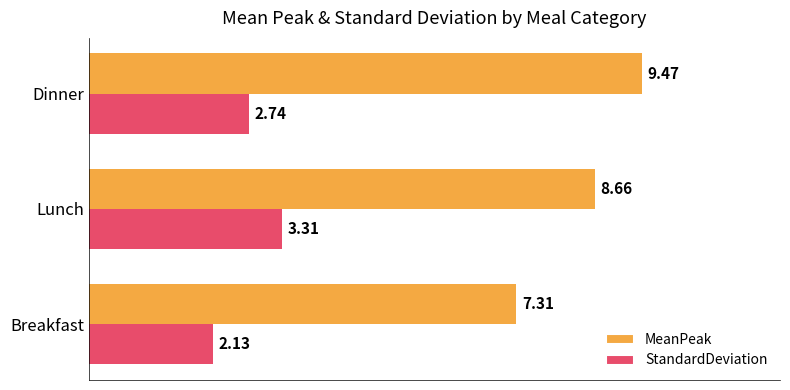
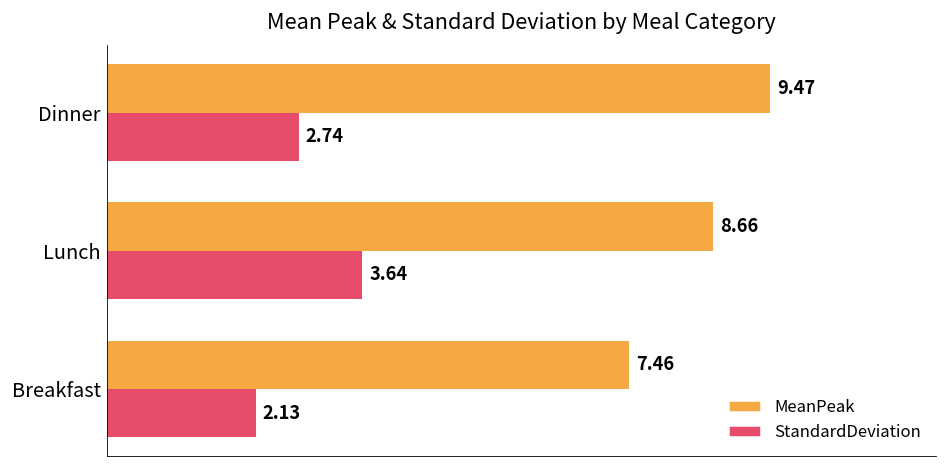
StandardDeviation, Lunch: 3.31 -> 3.64
MeanPeak, Breakfast: 7.31 -> 7.46
